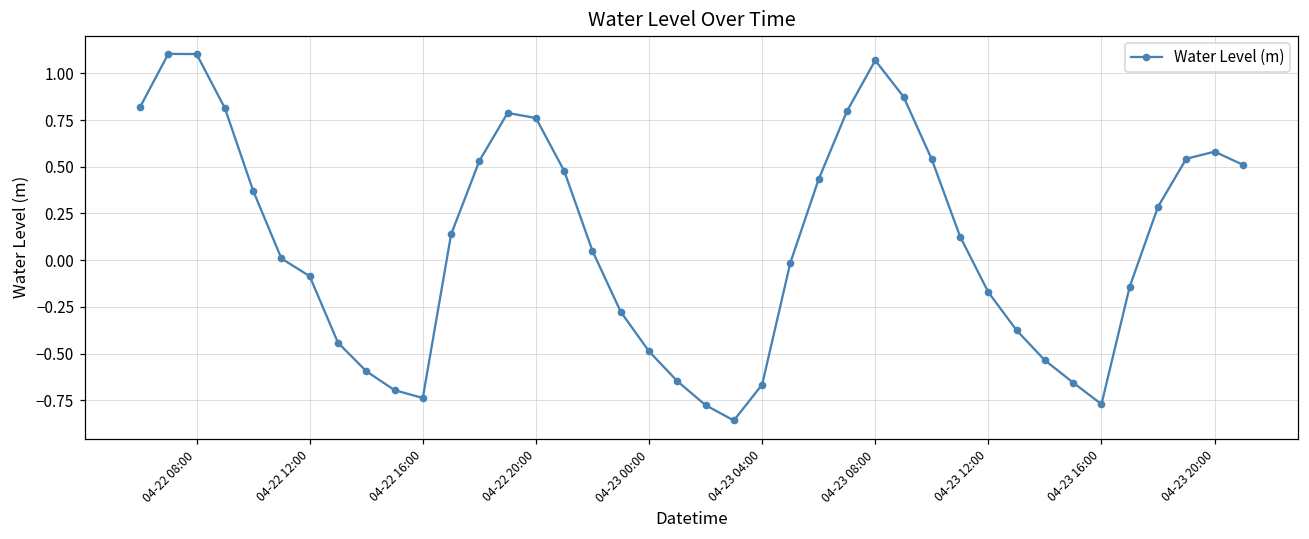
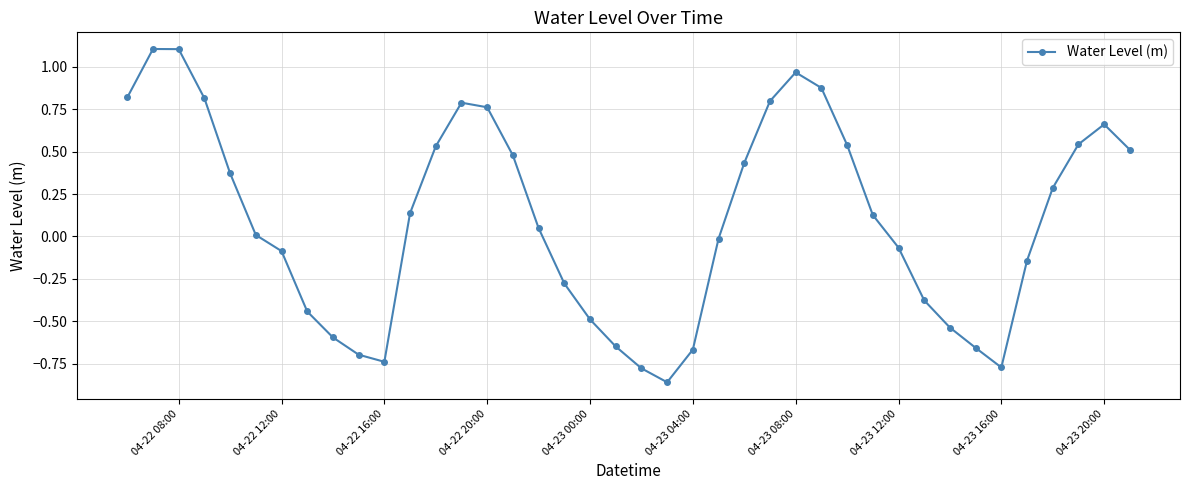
04-23 08:00: 1.07 -> 0.97
04-23 12:00: -0.17 -> -0.07
04-23 20:00: 0.58 -> 0.66
